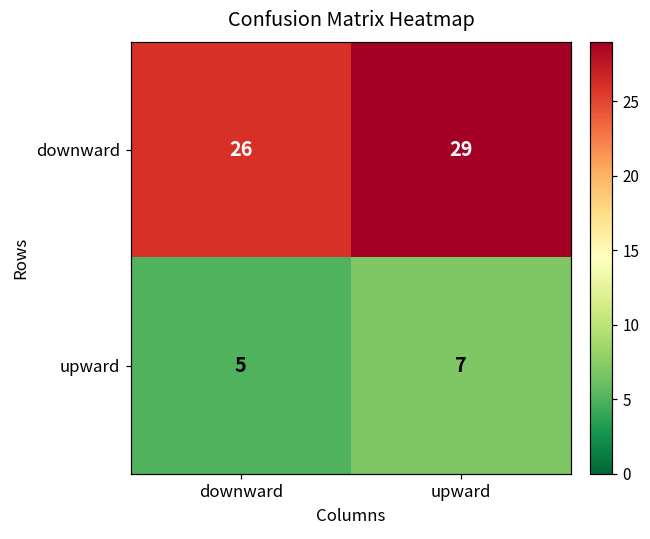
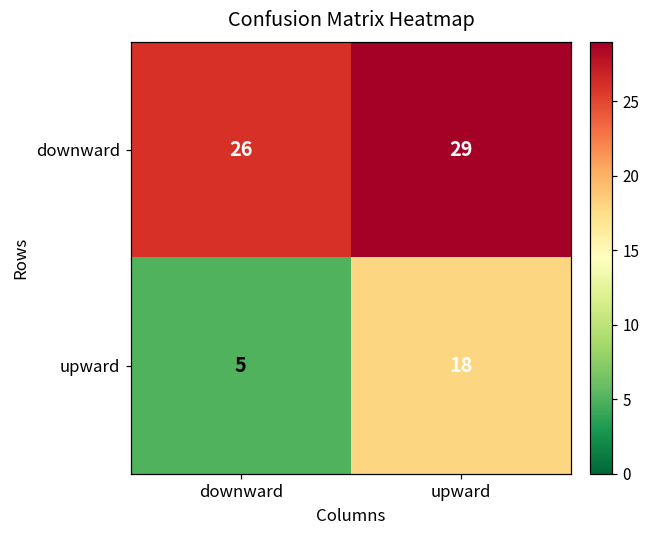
upward, upward: 7 -> 18
